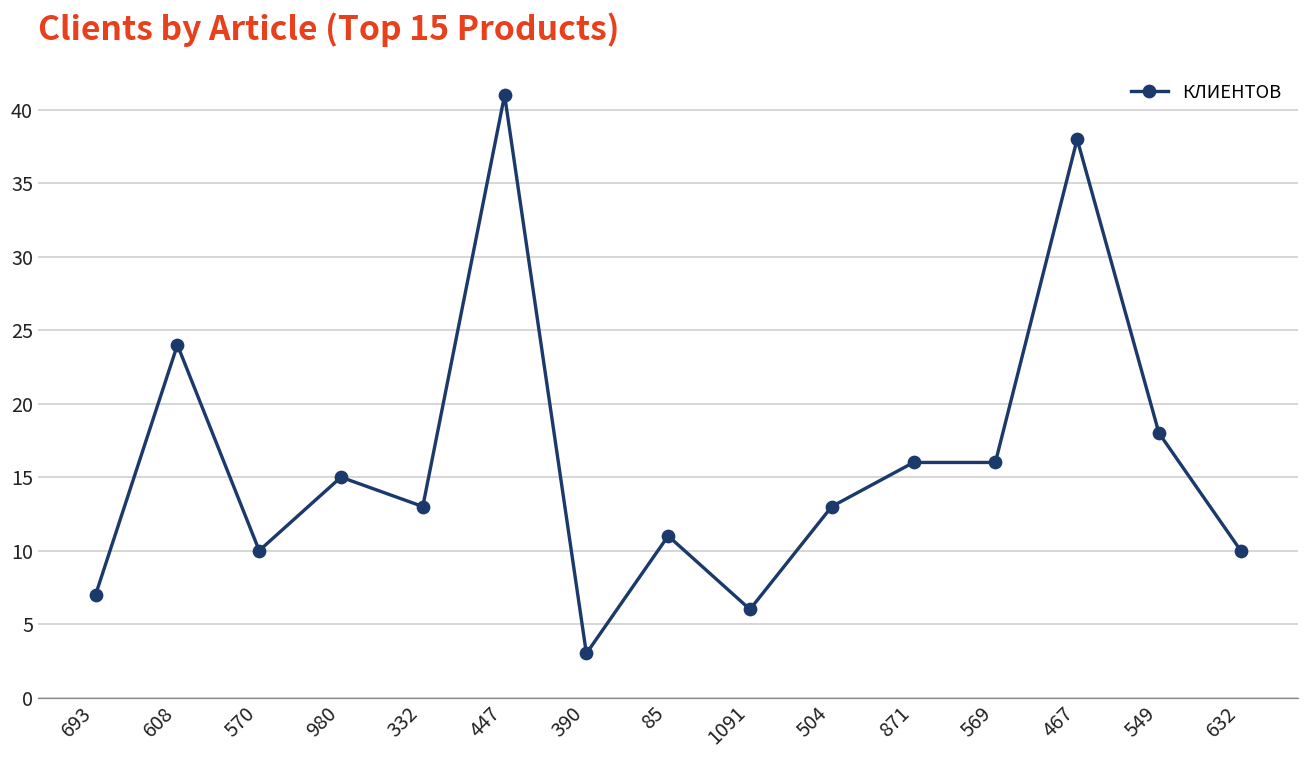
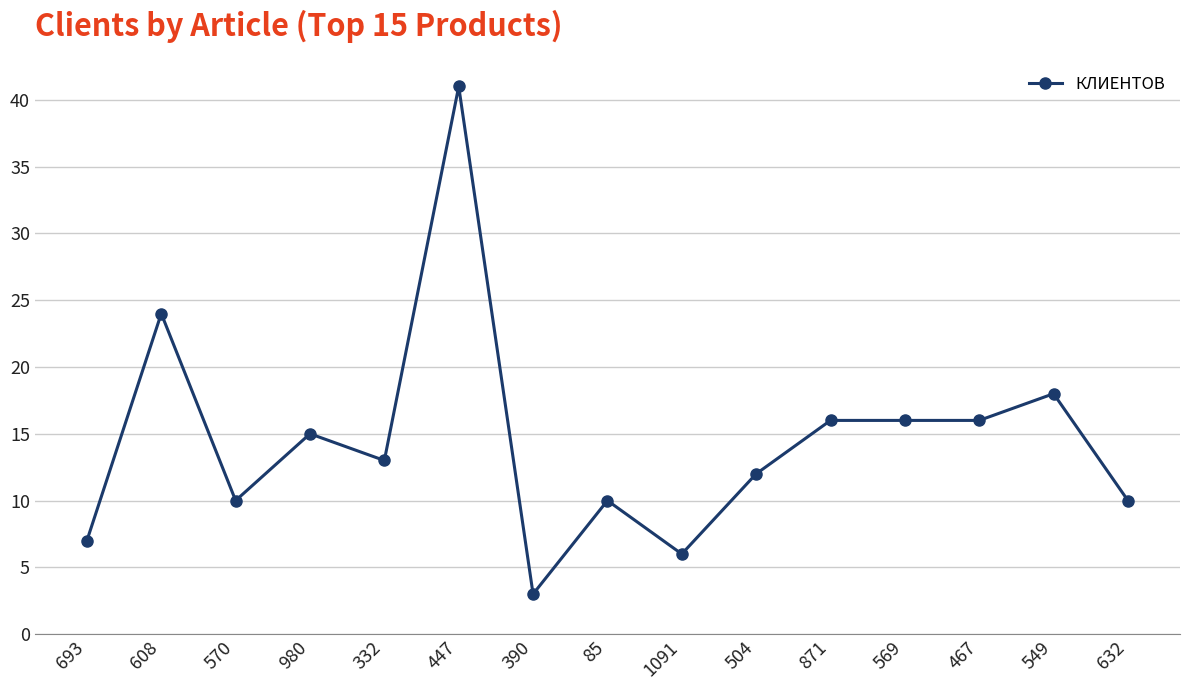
85: 11 -> 10
504: 13 -> 12
467: 38 -> 16
